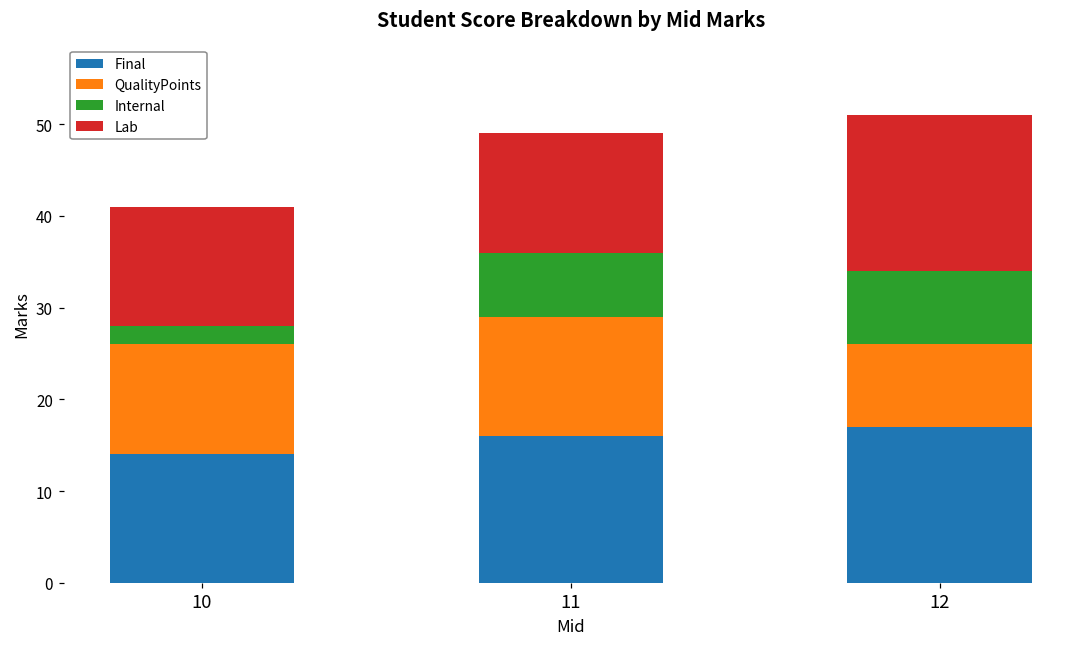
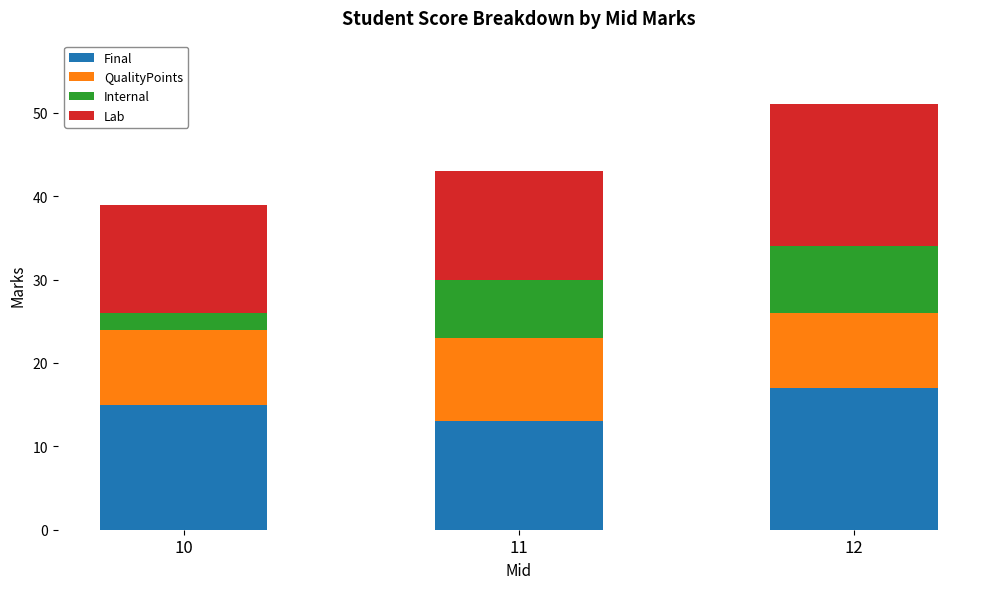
Final, 10: 14 -> 15
QualityPoints, 10: 12 -> 9
Final, 11: 16 -> 13
QualityPoints, 11: 13 -> 10
